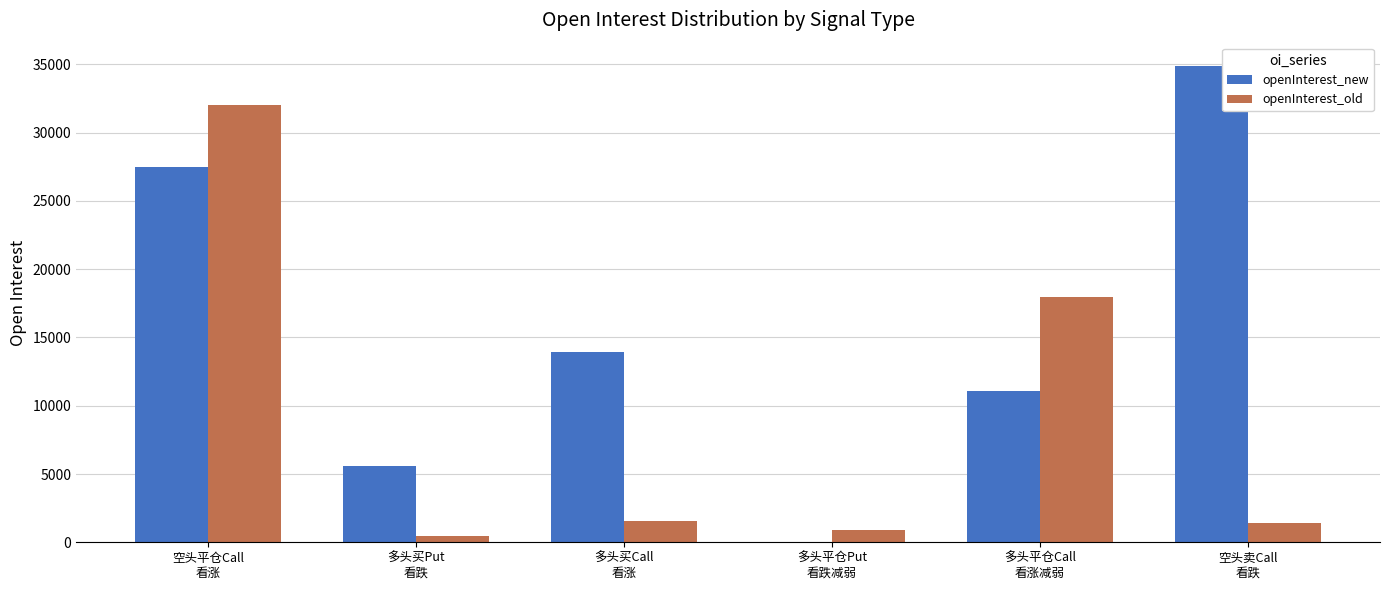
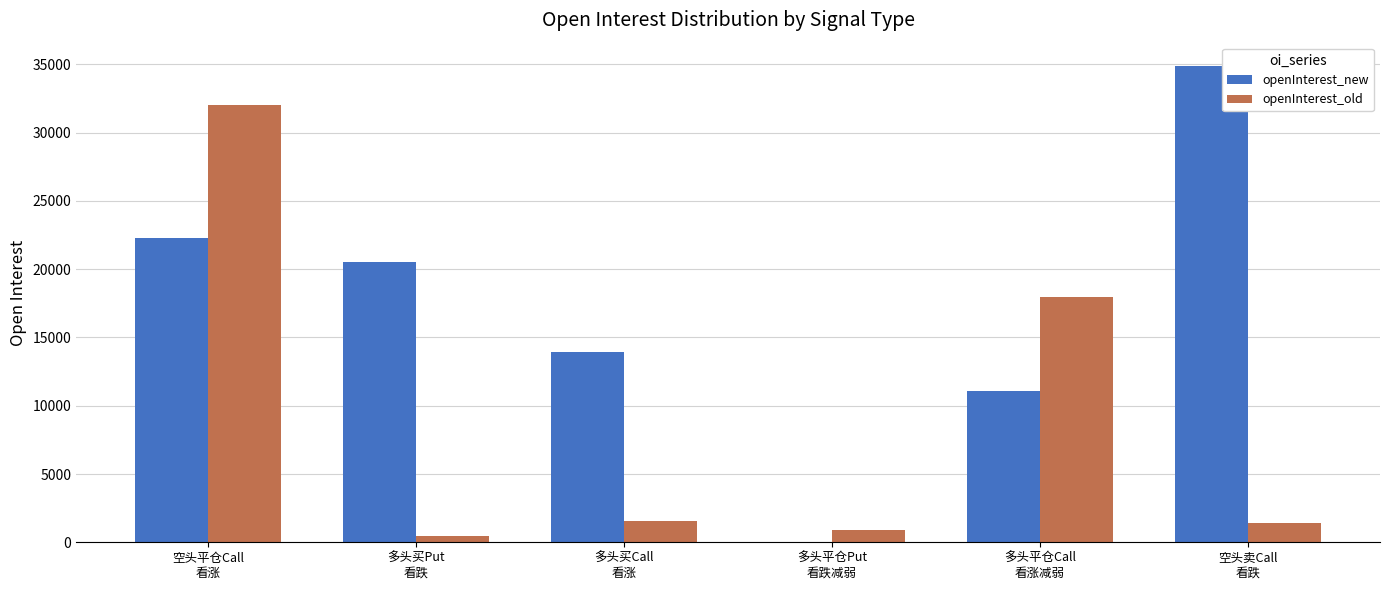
openInterest_new, 空头平仓Call 看涨: 27500 -> 22300
openInterest_new, 多头买Put 看跌: 5600 -> 20500
